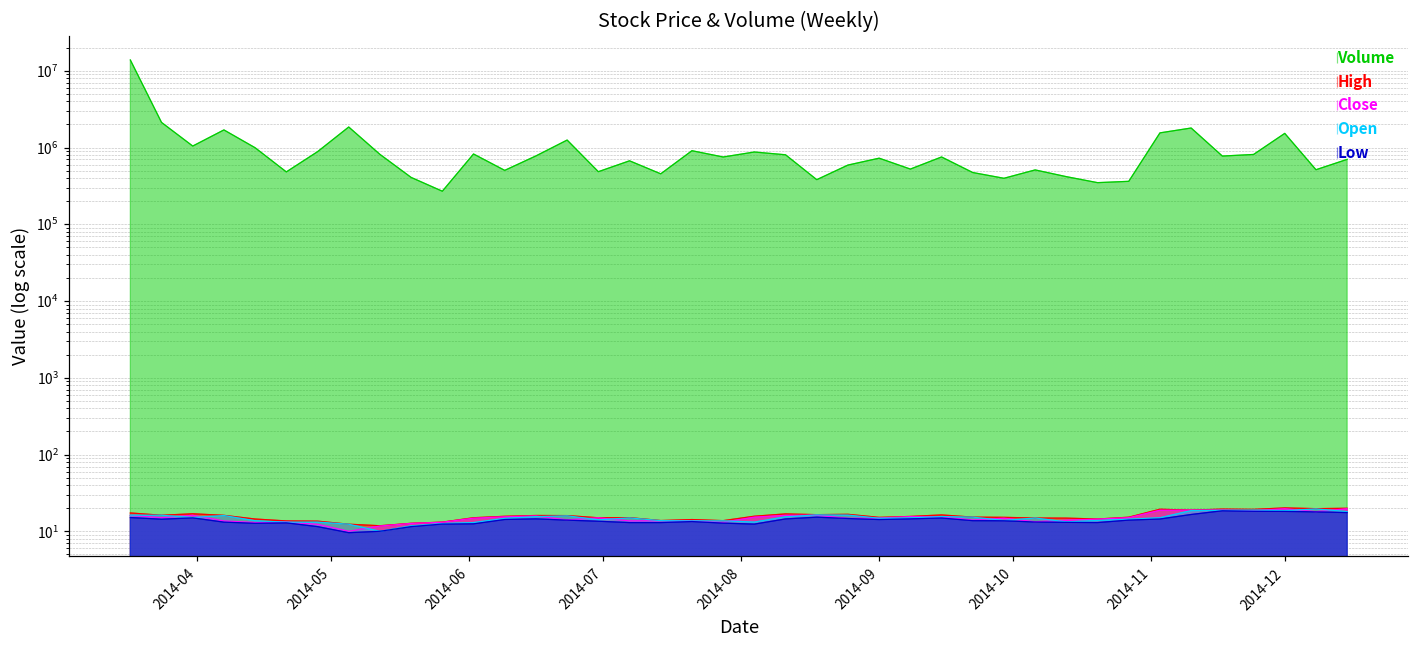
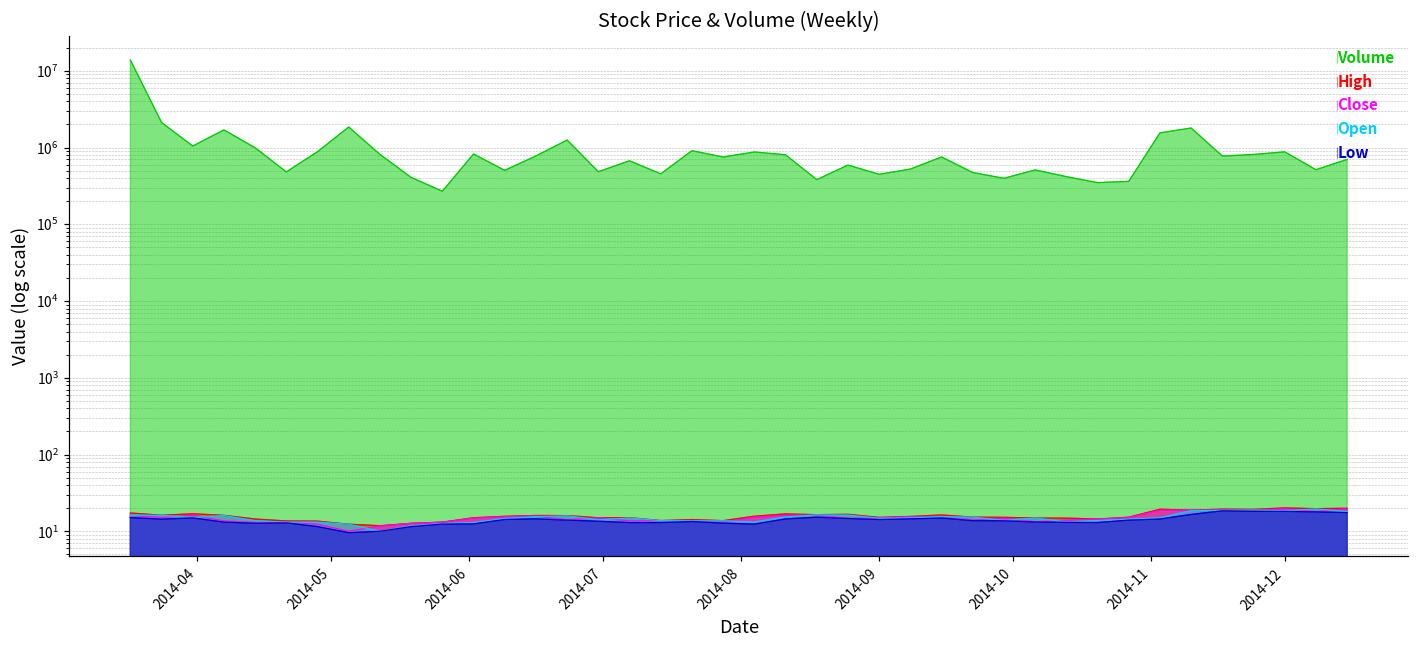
Volume, 2014-09: 700000 -> 400000
Volume, 2014-12: 1500000 -> 900000
